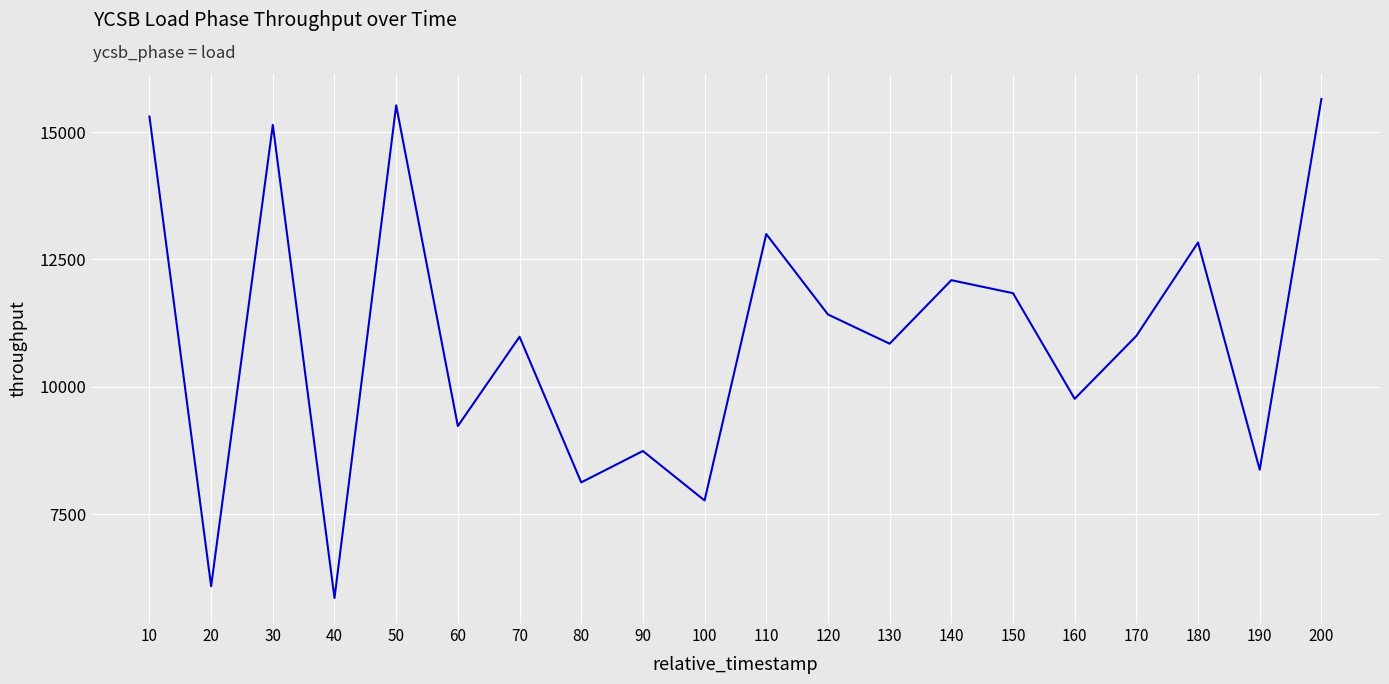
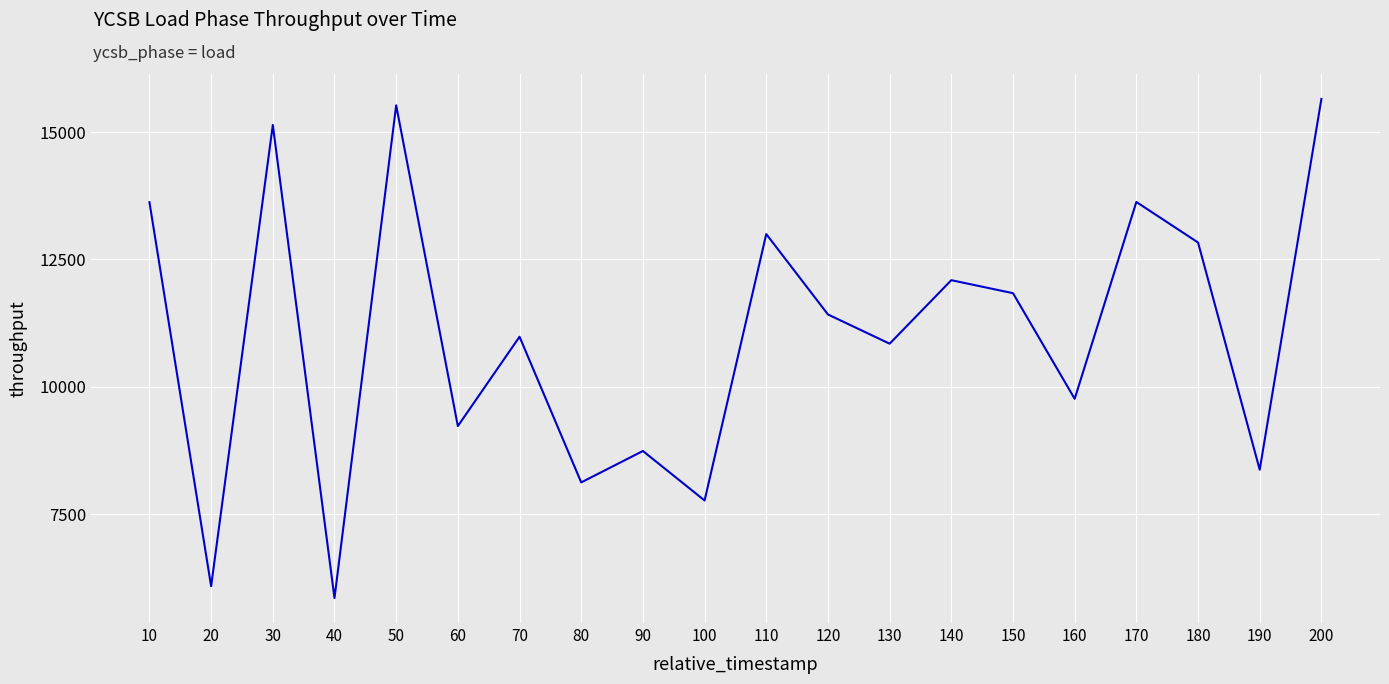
10: 15300 -> 13600
170: 11000 -> 13600
